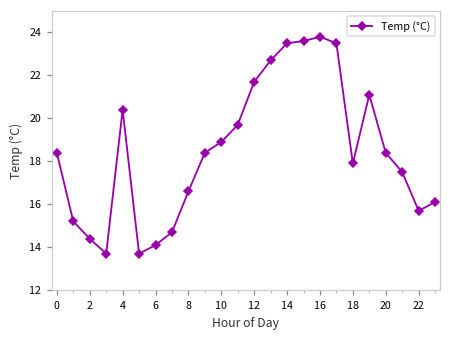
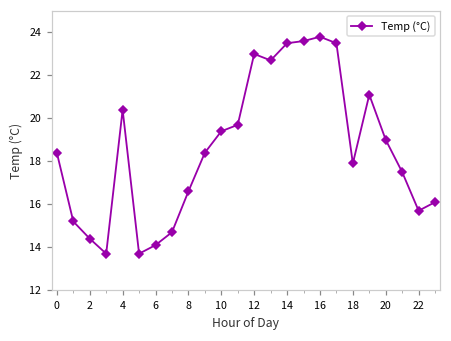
10: 18.9 -> 19.4
12: 21.7 -> 23.0
20: 18.4 -> 19.0
